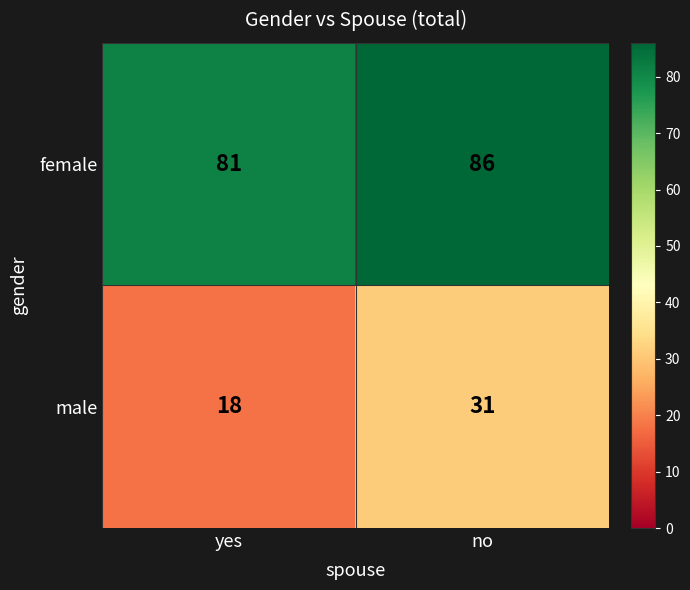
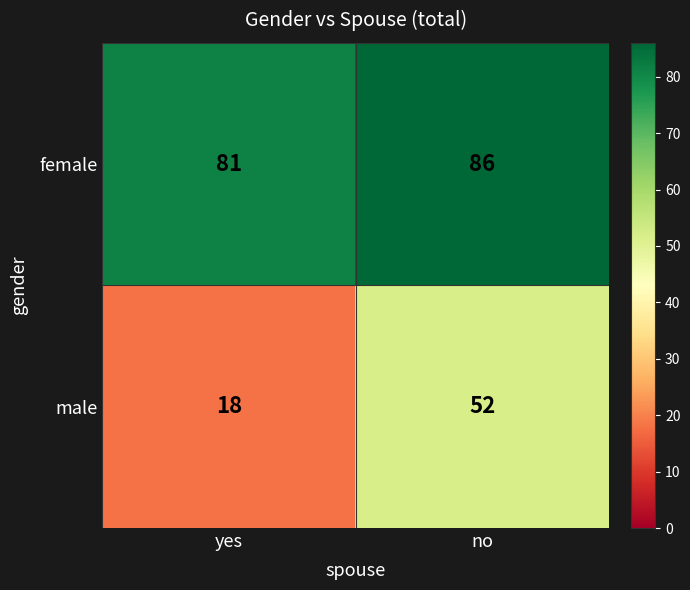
male, no: 31 -> 52
